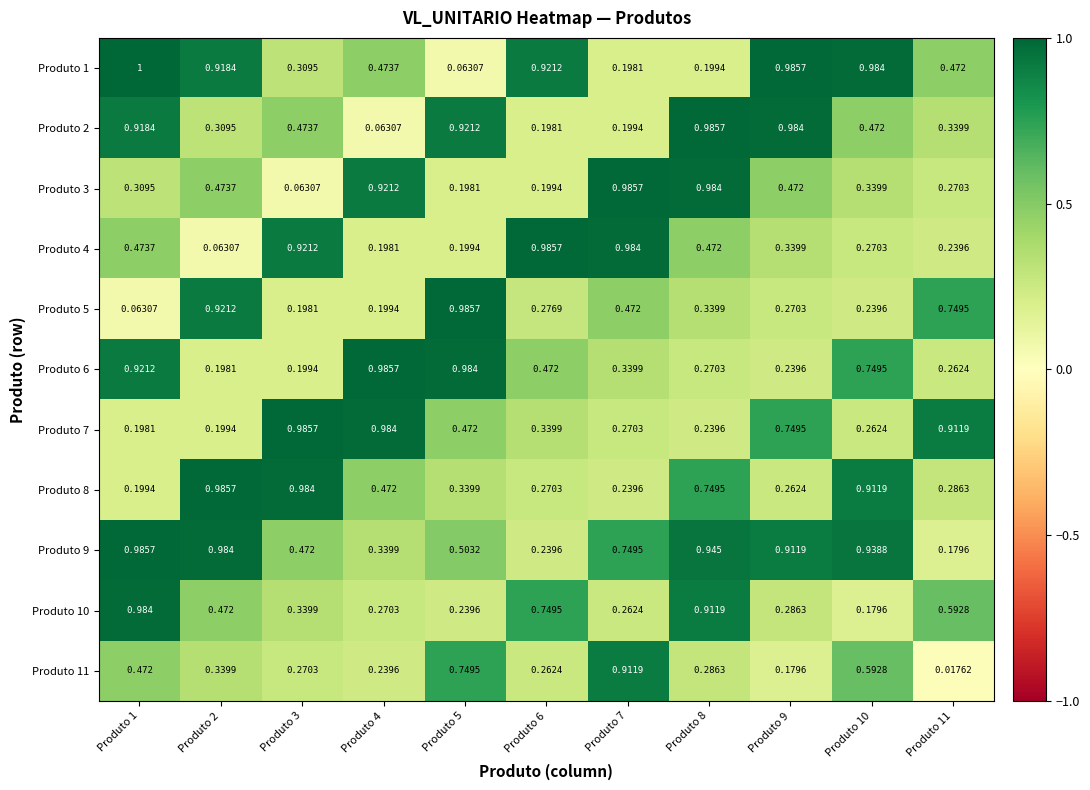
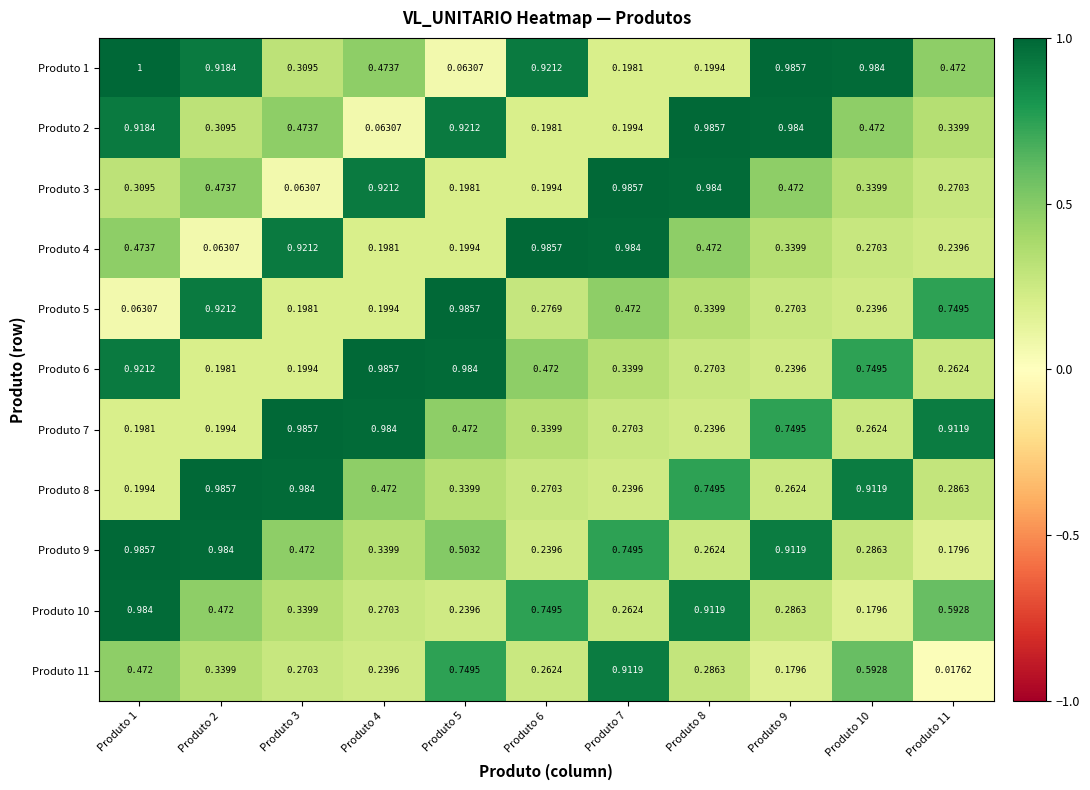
Produto 9, Produto 8: 0.945 -> 0.2624
Produto 9, Produto 10: 0.9388 -> 0.2863
